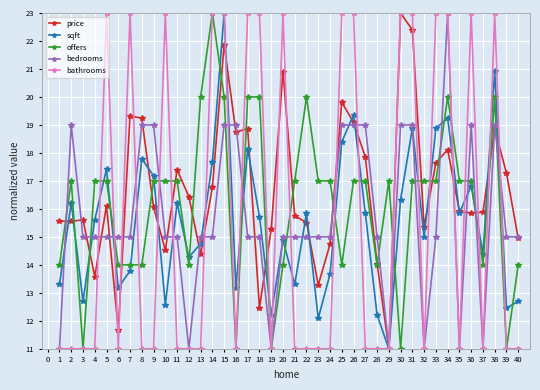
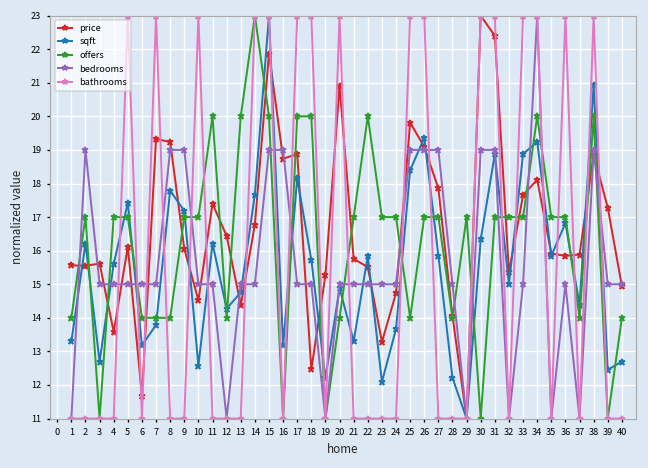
offers, 11: 17.0 -> 20.0
bedrooms, 36: 19.0 -> 15.0
